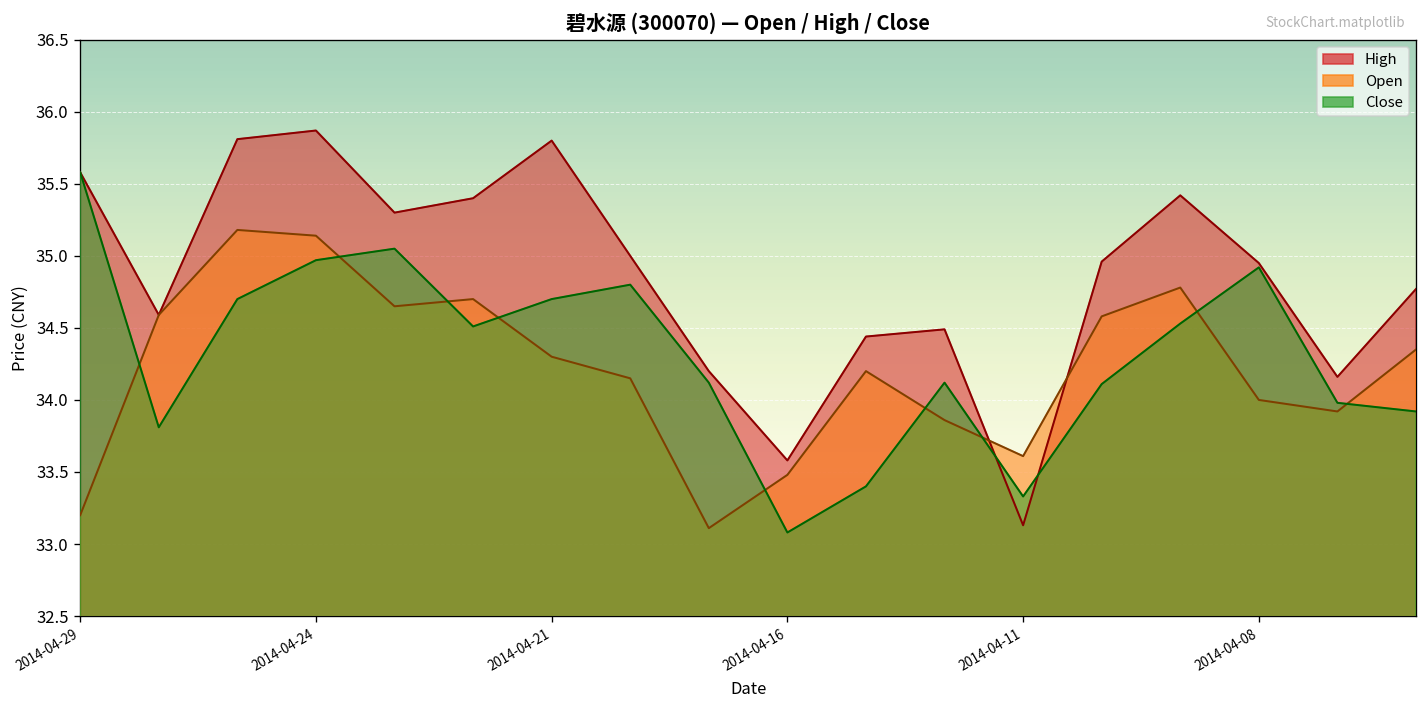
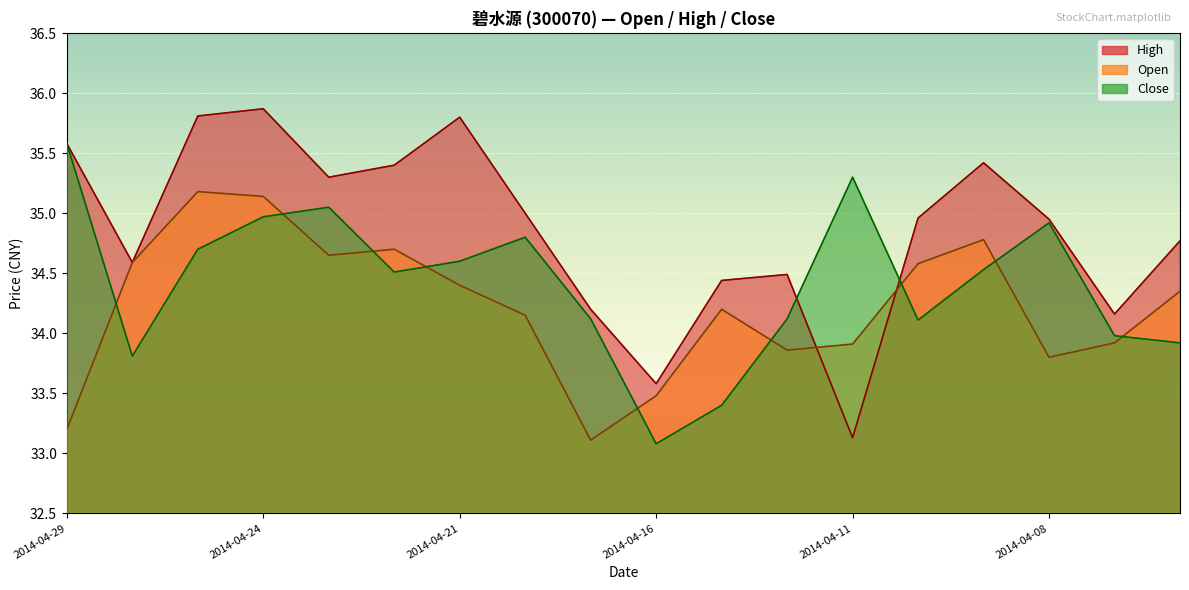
Open, 2014-04-21: 34.3 -> 34.4
Close, 2014-04-21: 34.7 -> 34.6
Open, 2014-04-11: 33.61 -> 33.91
Close, 2014-04-11: 33.33 -> 35.30
Open, 2014-04-08: 34.0 -> 33.8
